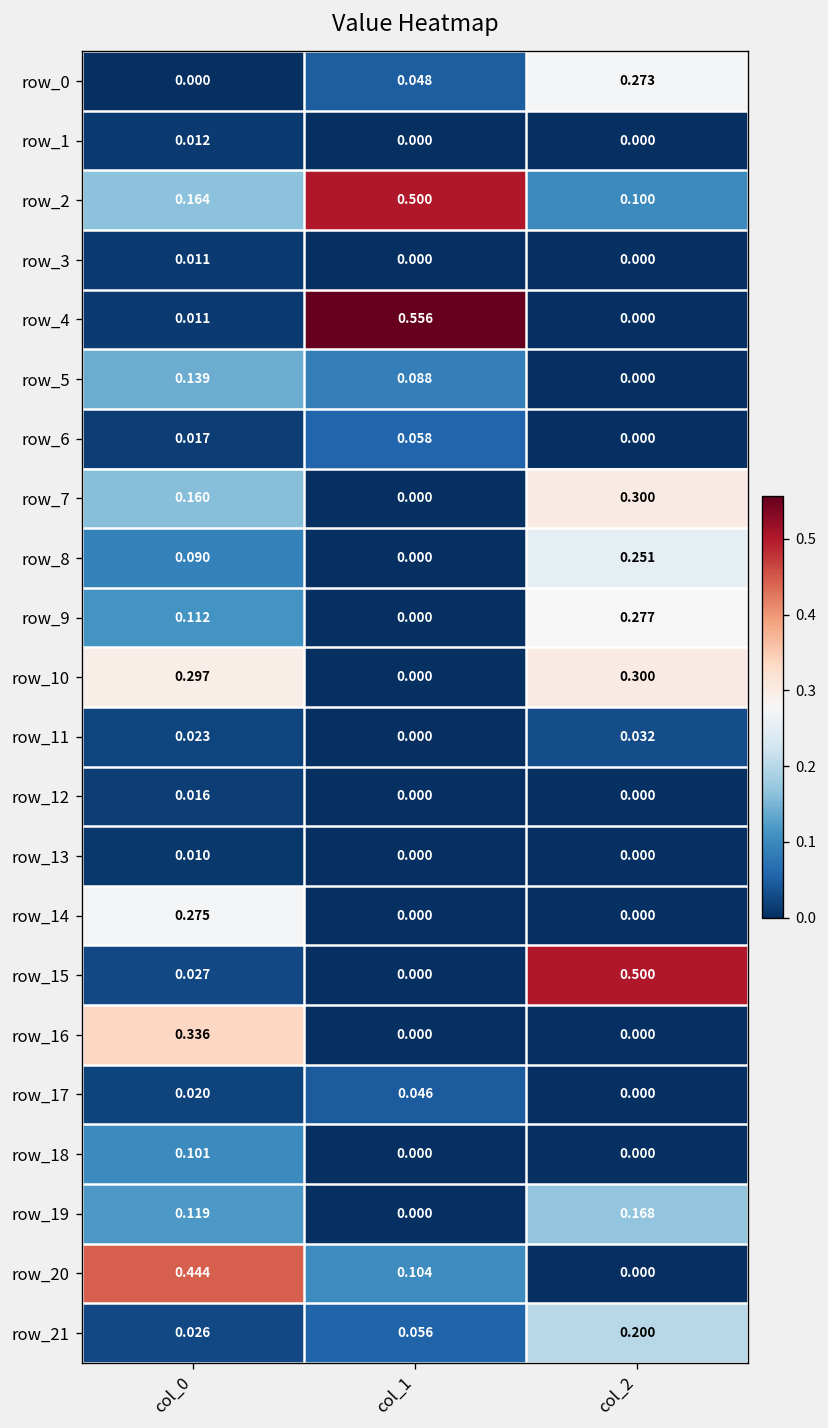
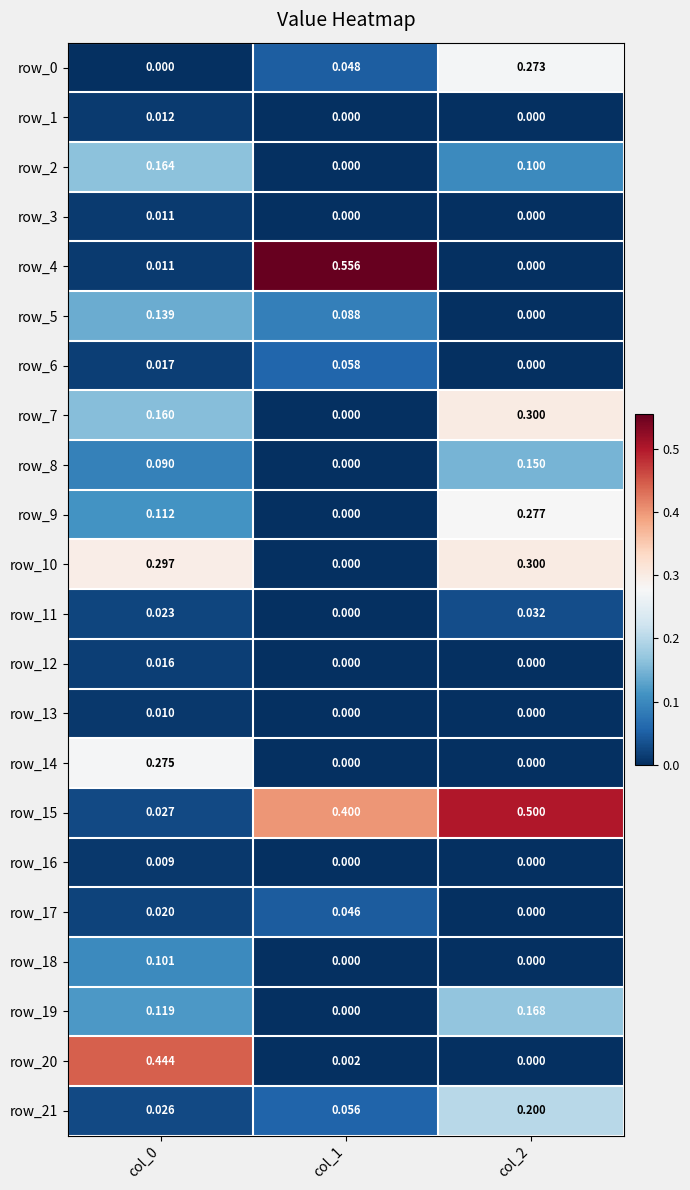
row_2, col_1: 0.500 -> 0.000
row_8, col_2: 0.251 -> 0.150
row_15, col_1: 0.000 -> 0.400
row_16, col_0: 0.336 -> 0.009
row_20, col_1: 0.104 -> 0.002
